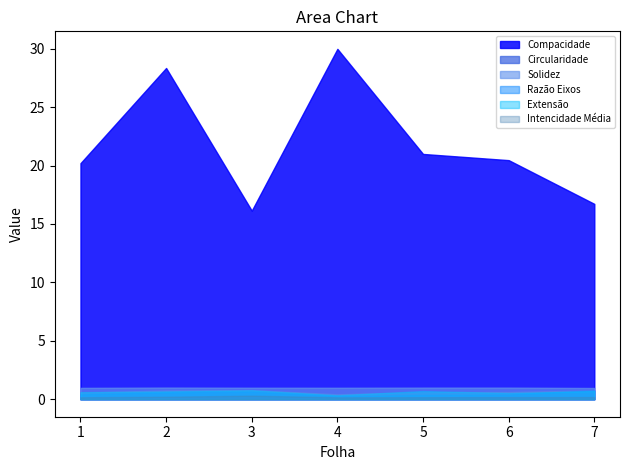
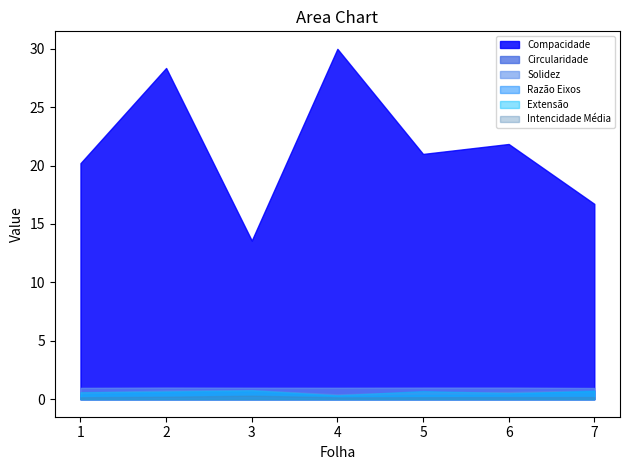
Compacidade, 3: 16.1 -> 13.6
Compacidade, 6: 20.5 -> 21.8
